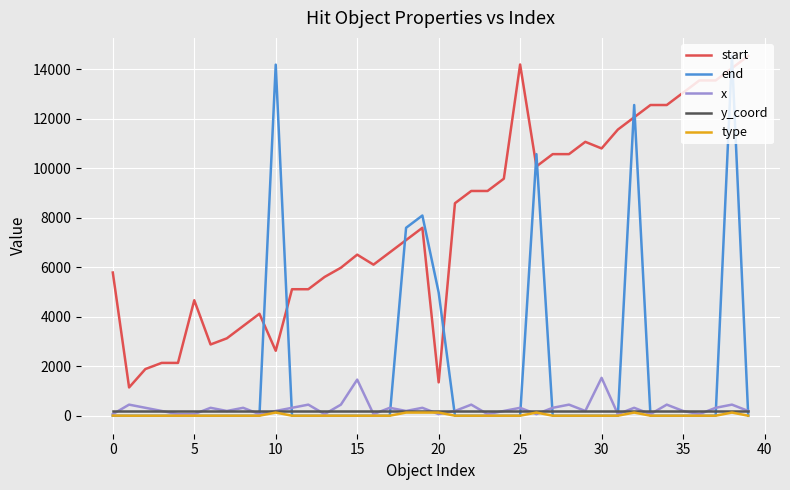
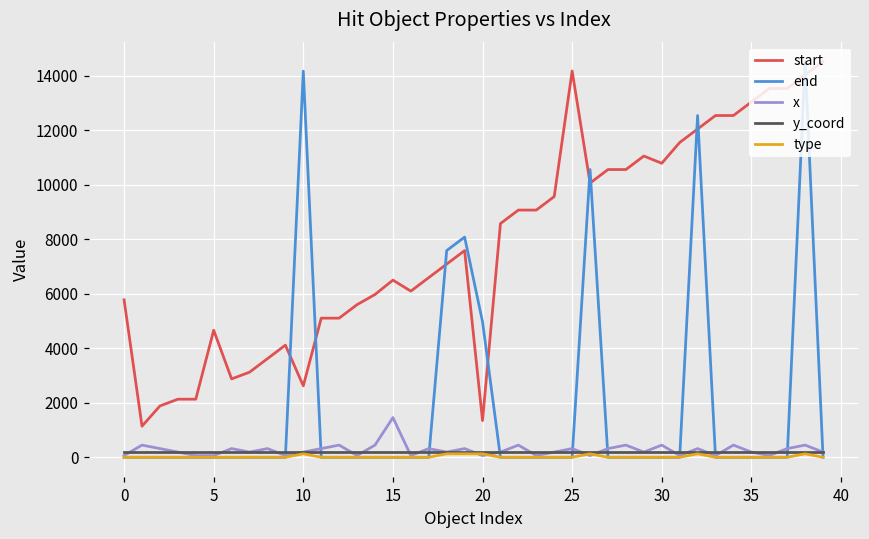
x, 30: 1500 -> 400
